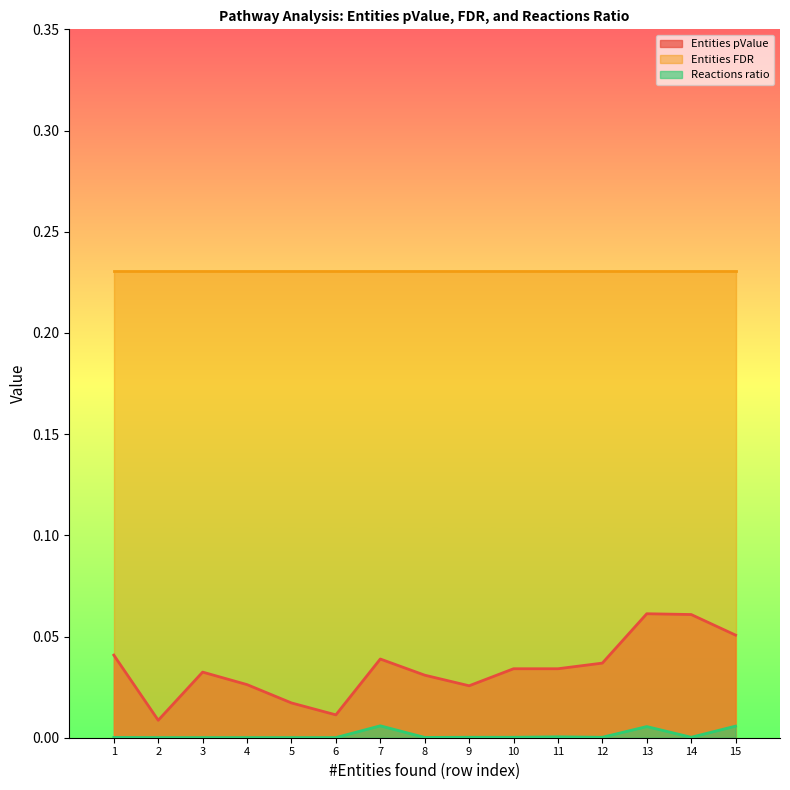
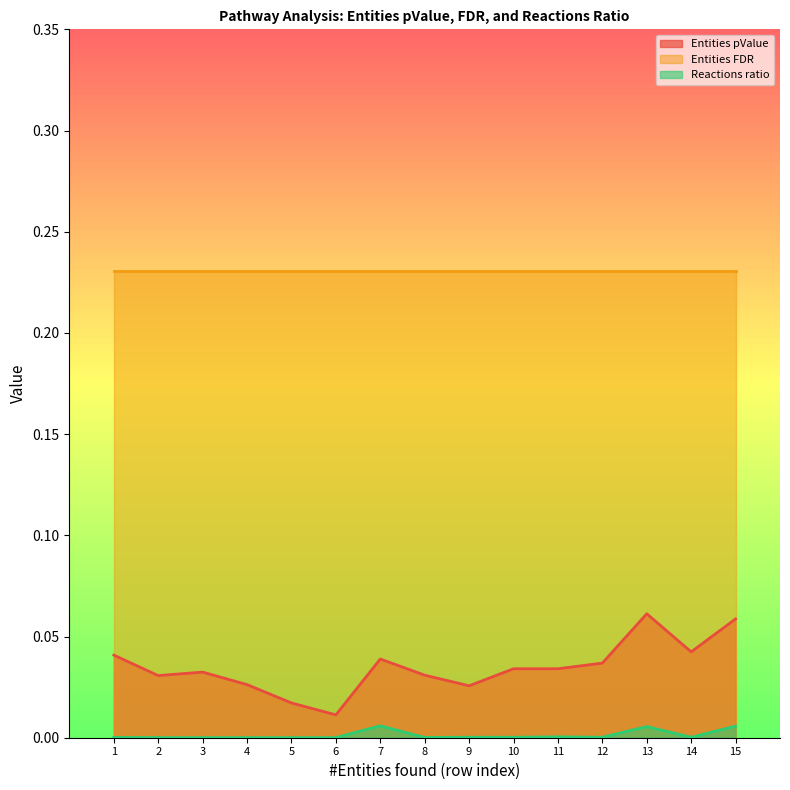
Entities pValue, 2: 0.009 -> 0.031
Entities pValue, 14: 0.061 -> 0.042
Entities pValue, 15: 0.051 -> 0.059
